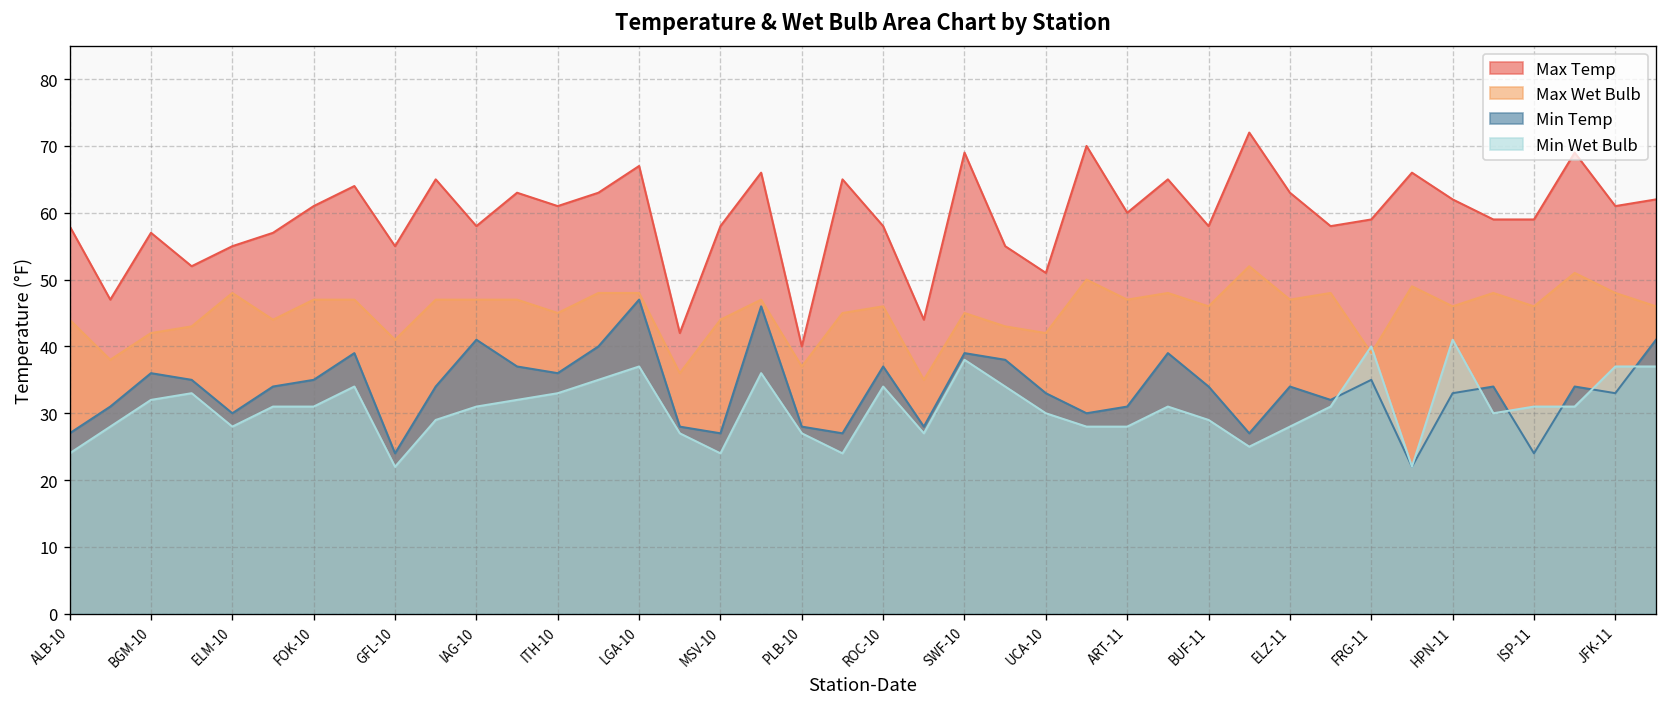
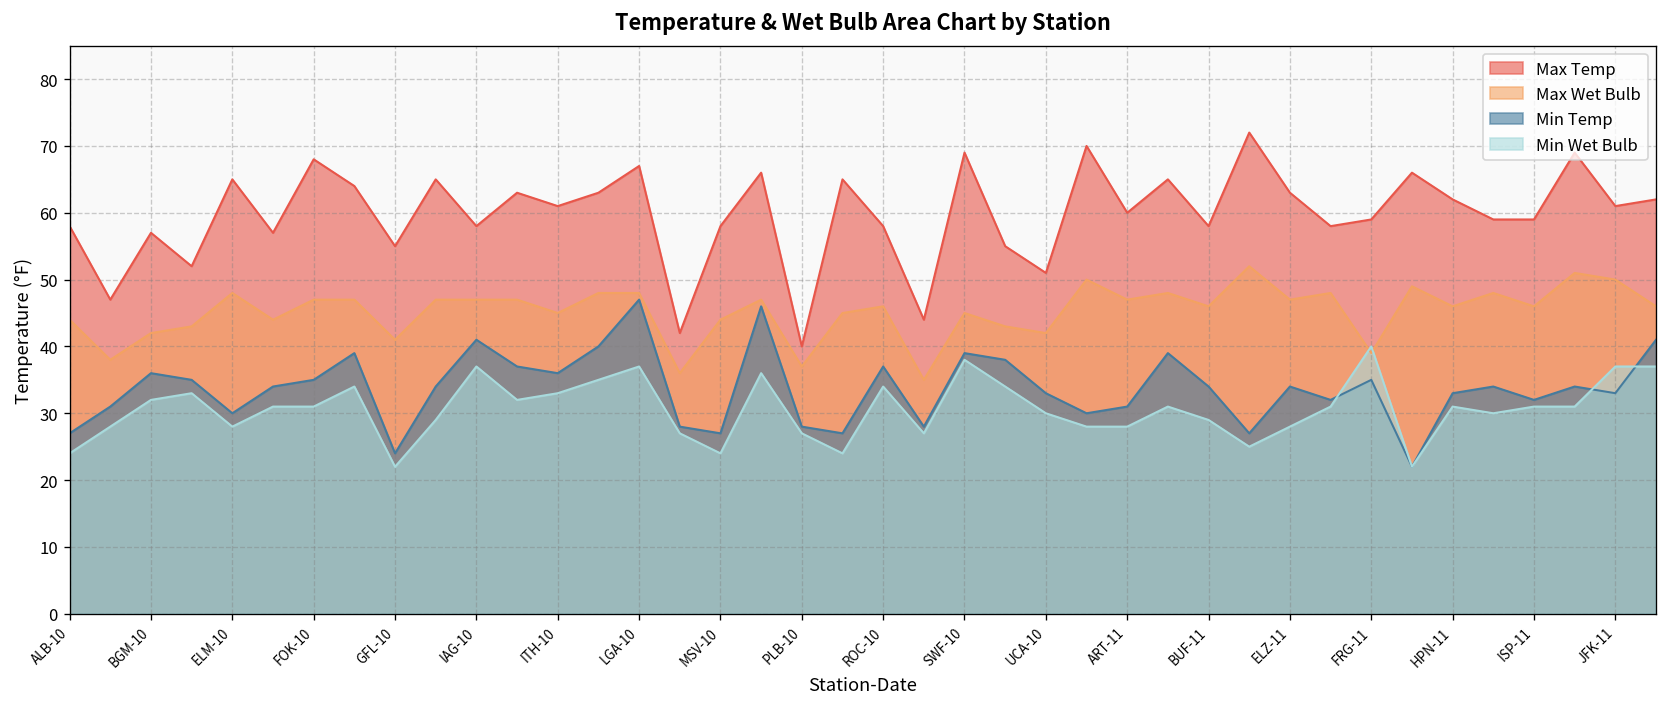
Max Temp, ELM-10: 55 -> 65
Max Temp, FOK-10: 61 -> 68
Min Wet Bulb, IAG-10: 31 -> 37
Min Wet Bulb, HPN-11: 41 -> 31
Min Temp, ISP-11: 24 -> 32
Max Wet Bulb, JFK-11: 48 -> 50
